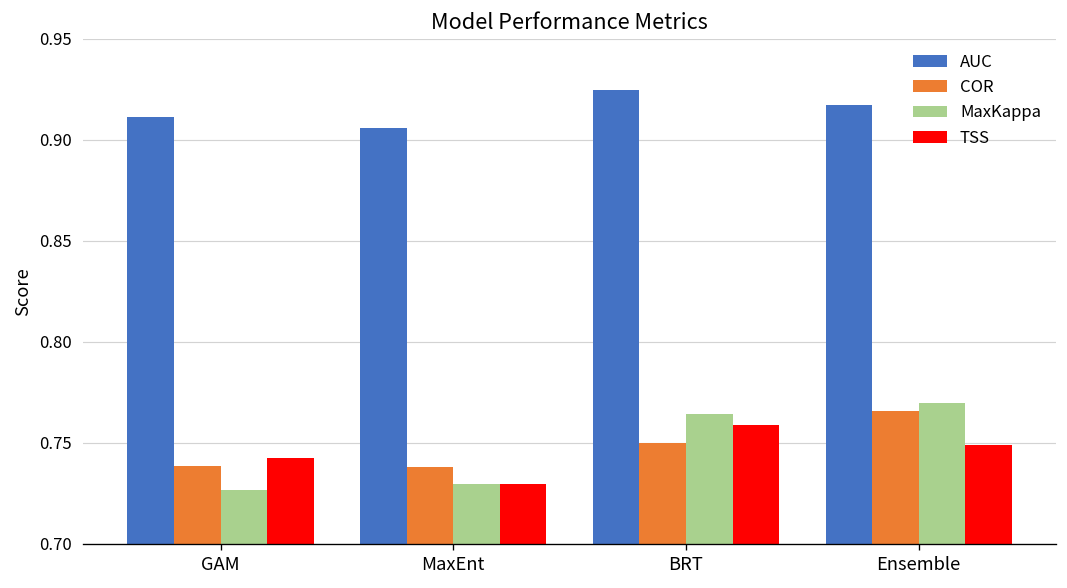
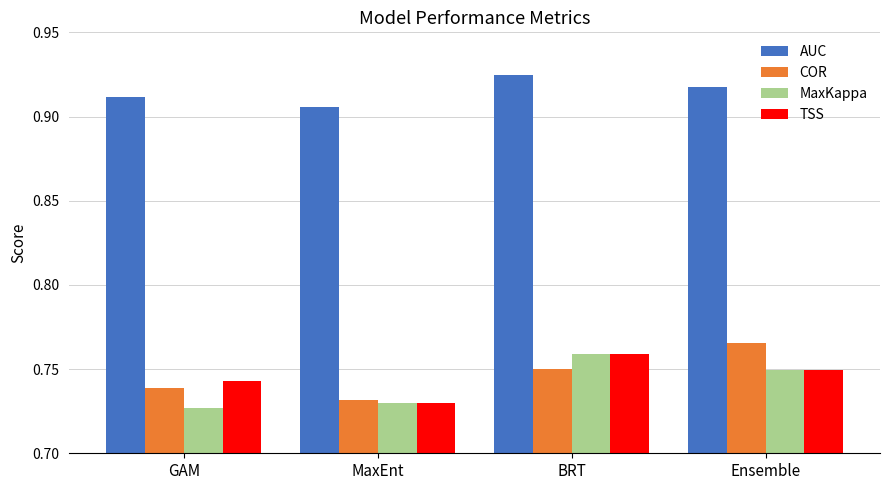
COR, MaxEnt: 0.738 -> 0.731
MaxKappa, BRT: 0.764 -> 0.759
MaxKappa, Ensemble: 0.770 -> 0.749
